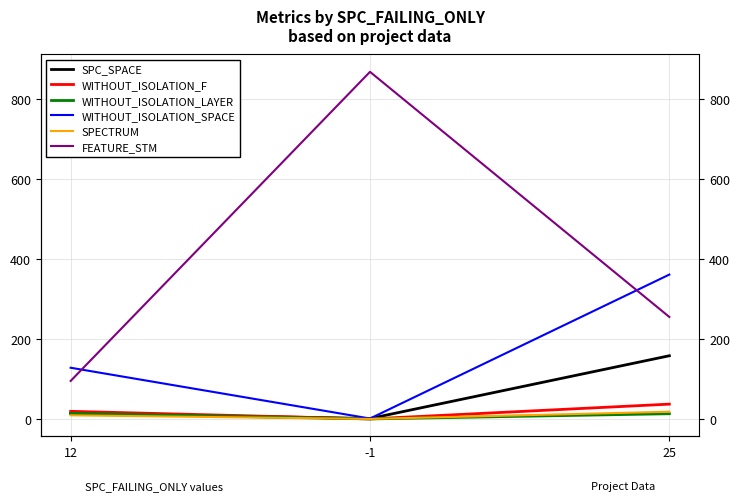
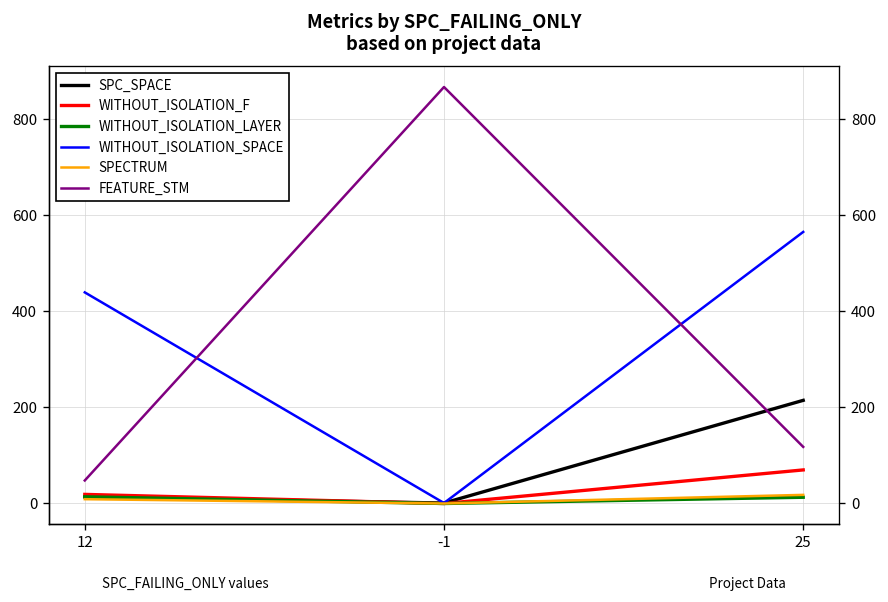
WITHOUT_ISOLATION_SPACE, 12: 130 -> 440
FEATURE_STM, 12: 90 -> 50
SPC_SPACE, 25: 160 -> 210
WITHOUT_ISOLATION_F, 25: 40 -> 70
WITHOUT_ISOLATION_SPACE, 25: 360 -> 570
FEATURE_STM, 25: 250 -> 120
